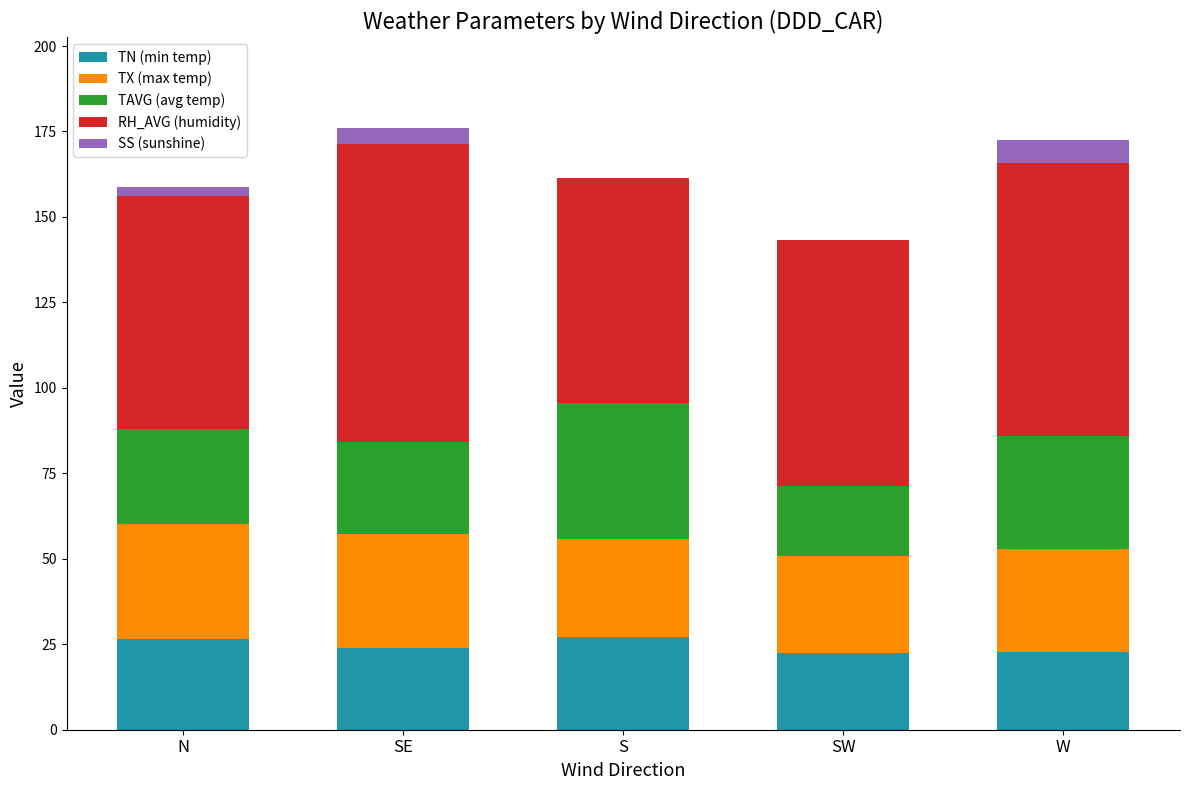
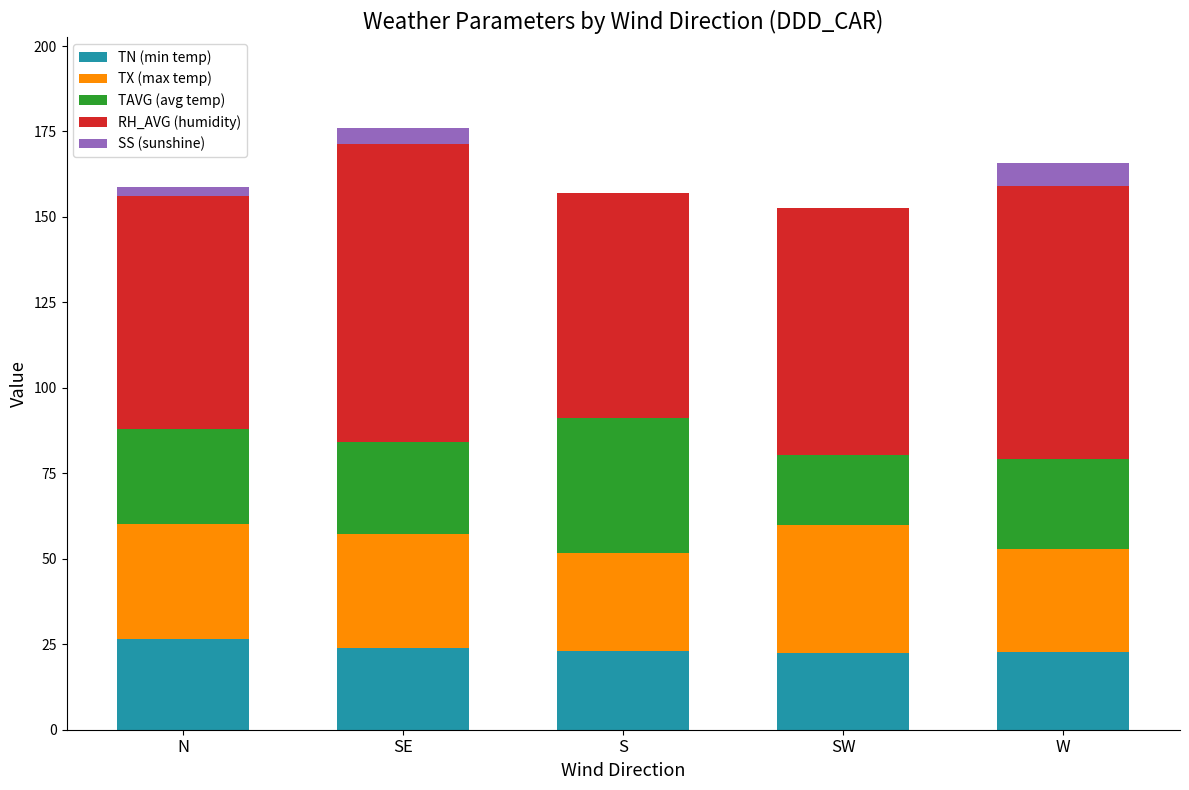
TN (min temp), S: 27 -> 23
TX (max temp), SW: 29 -> 38
TAVG (avg temp), W: 33 -> 26
